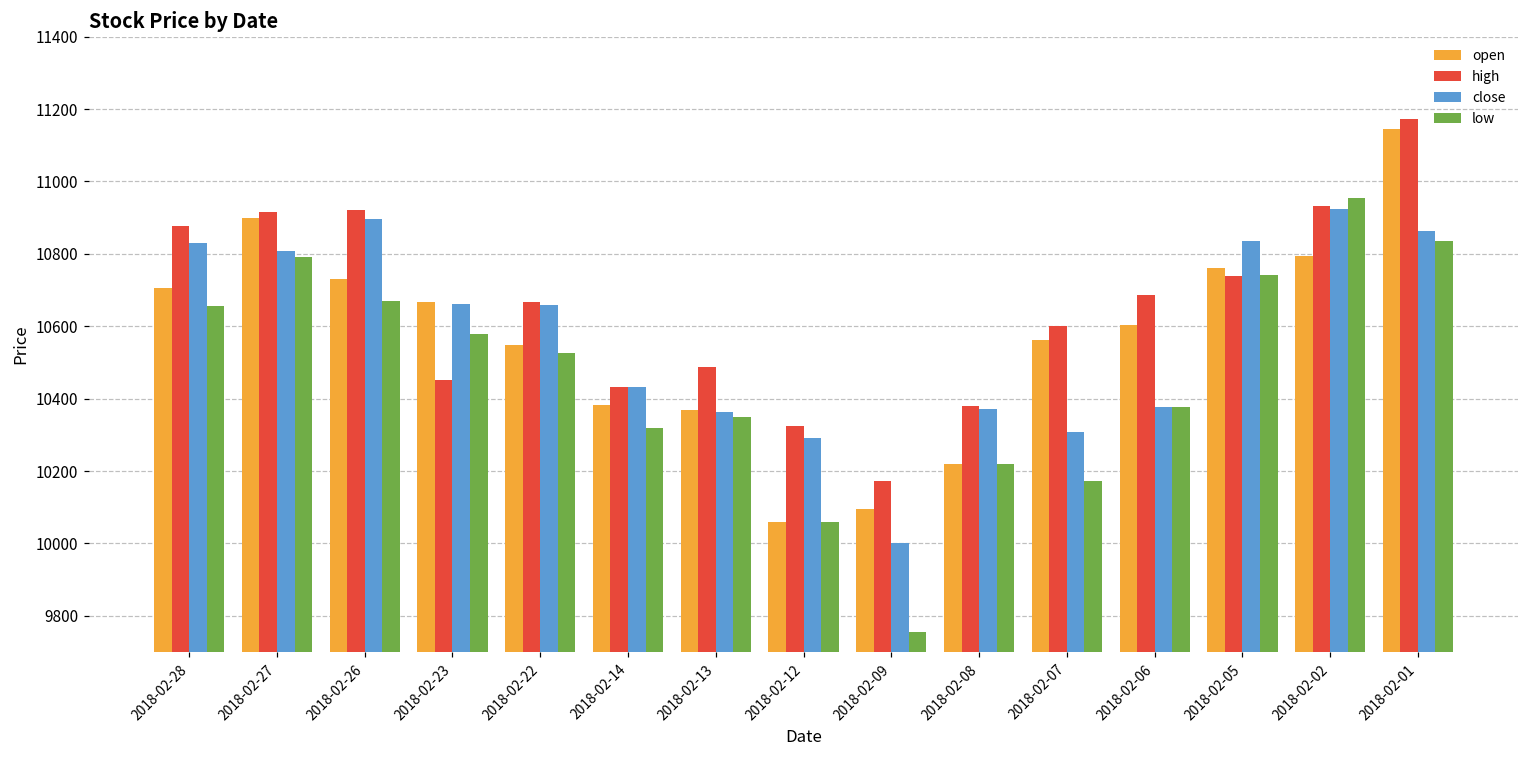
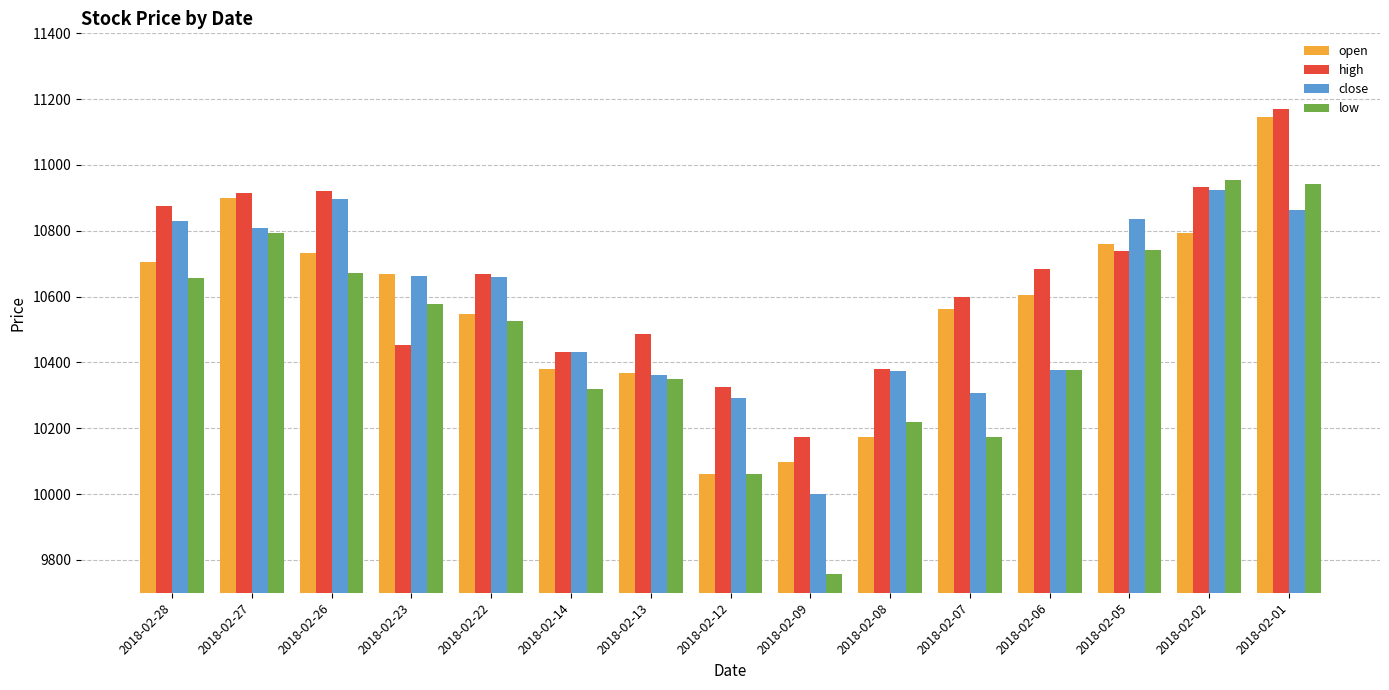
open, 2018-02-08: 10220 -> 10170
low, 2018-02-01: 10840 -> 10940
